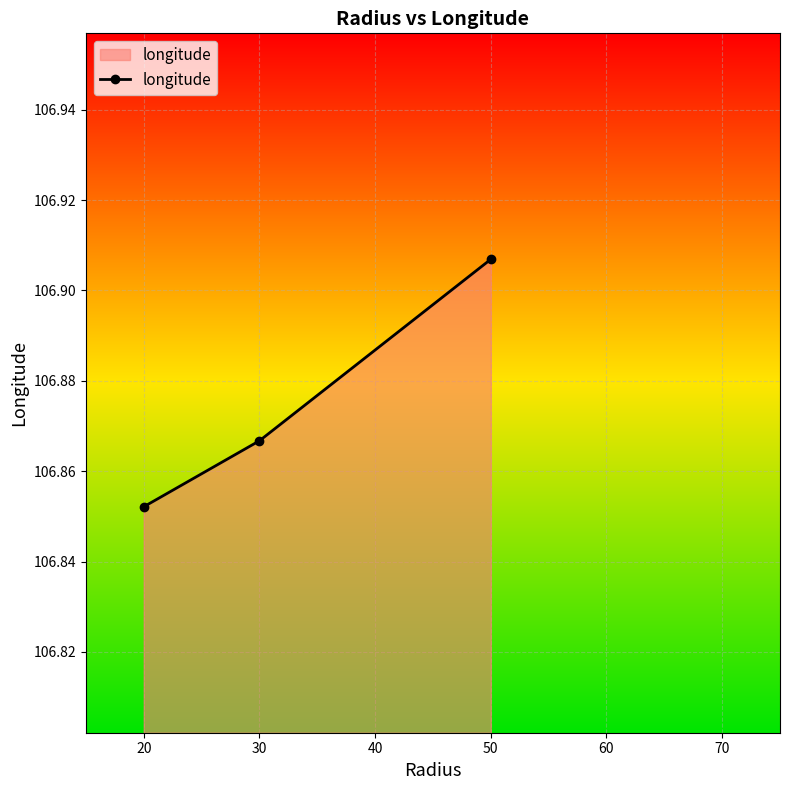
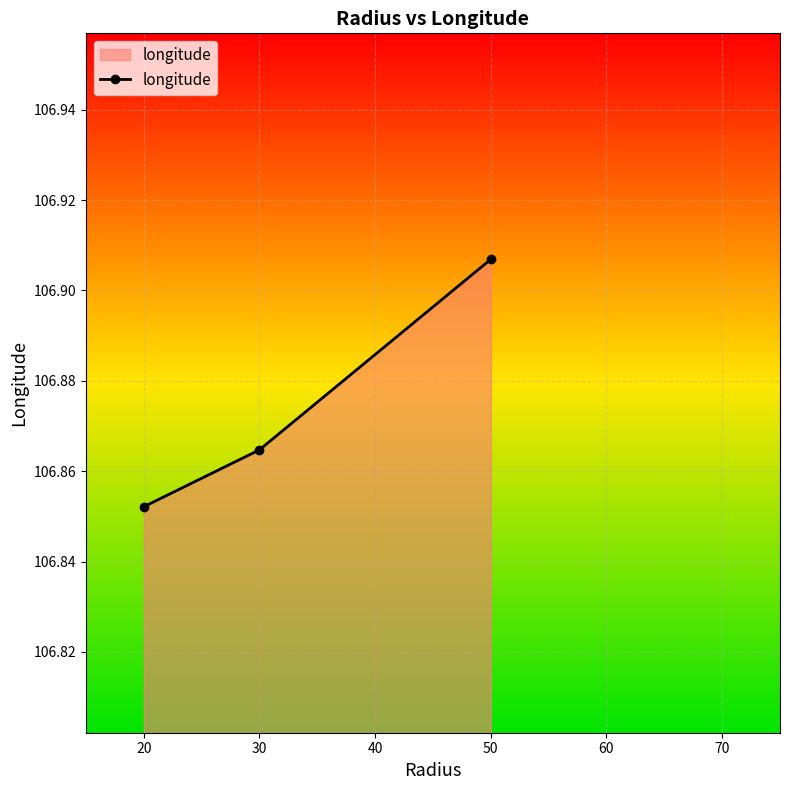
30: 106.867 -> 106.865
